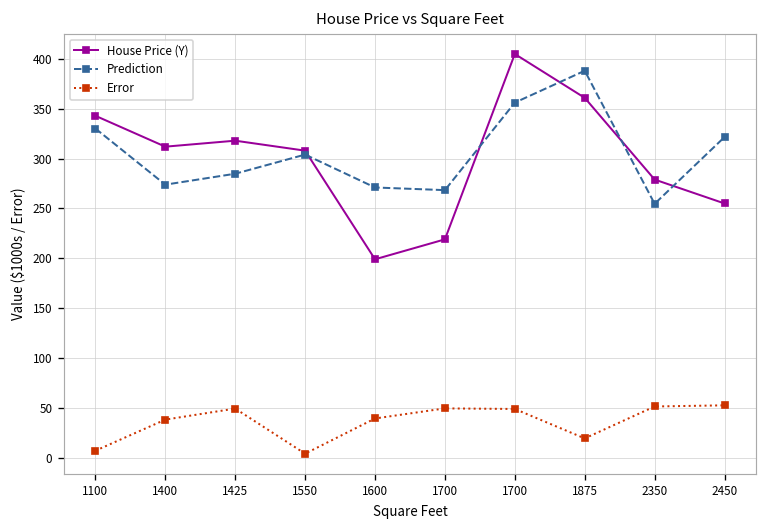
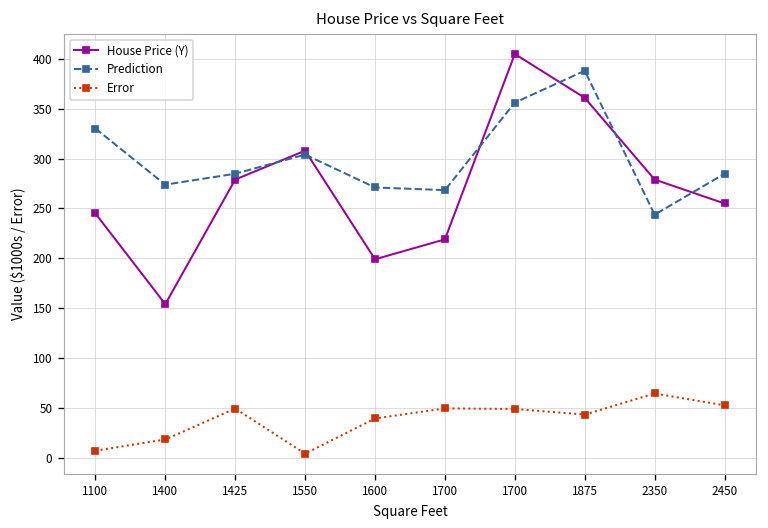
House Price (Y), 1100: 340 -> 250
House Price (Y), 1400: 310 -> 150
Error, 1400: 40 -> 20
House Price (Y), 1425: 320 -> 280
Error, 1875: 20 -> 40
Prediction, 2350: 250 -> 240
Error, 2350: 50 -> 60
Prediction, 2450: 320 -> 280
